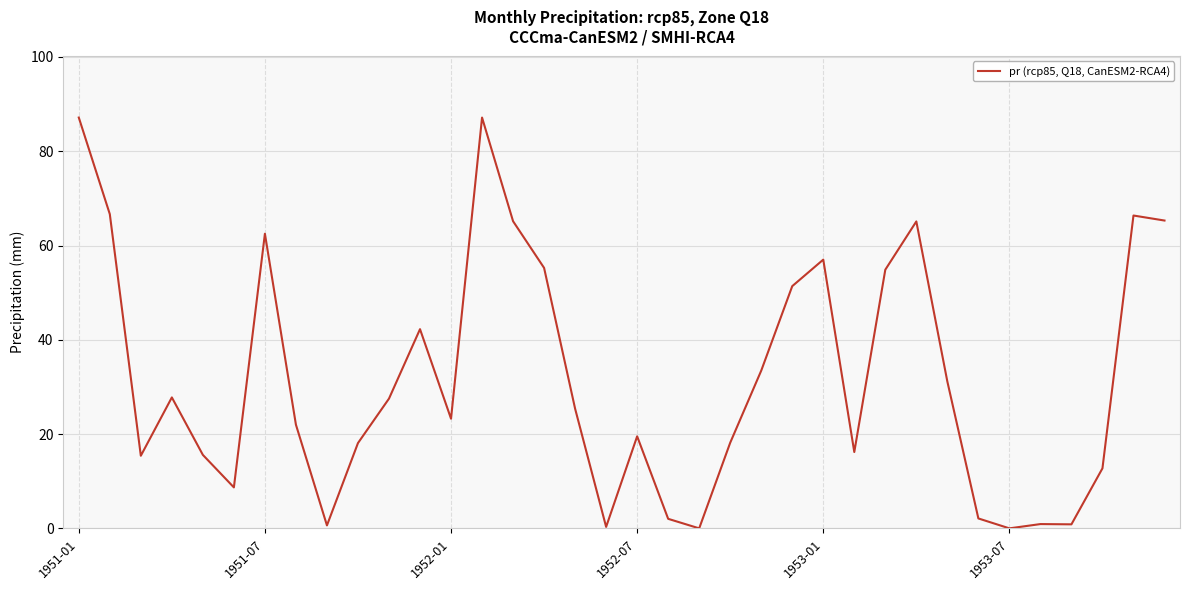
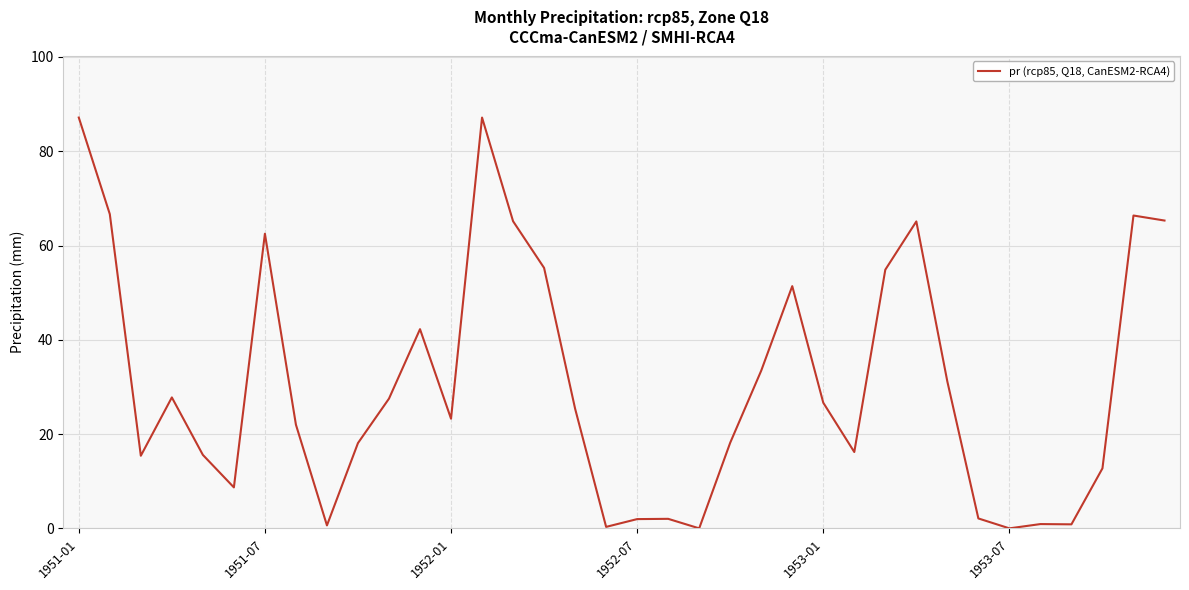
1952-07: 20 -> 2
1953-01: 57 -> 27
